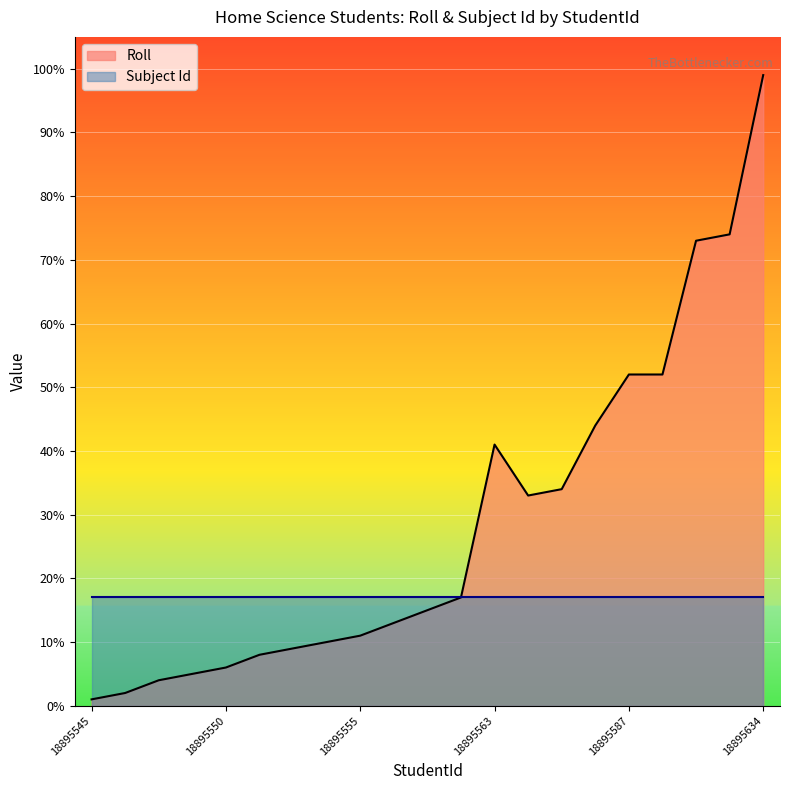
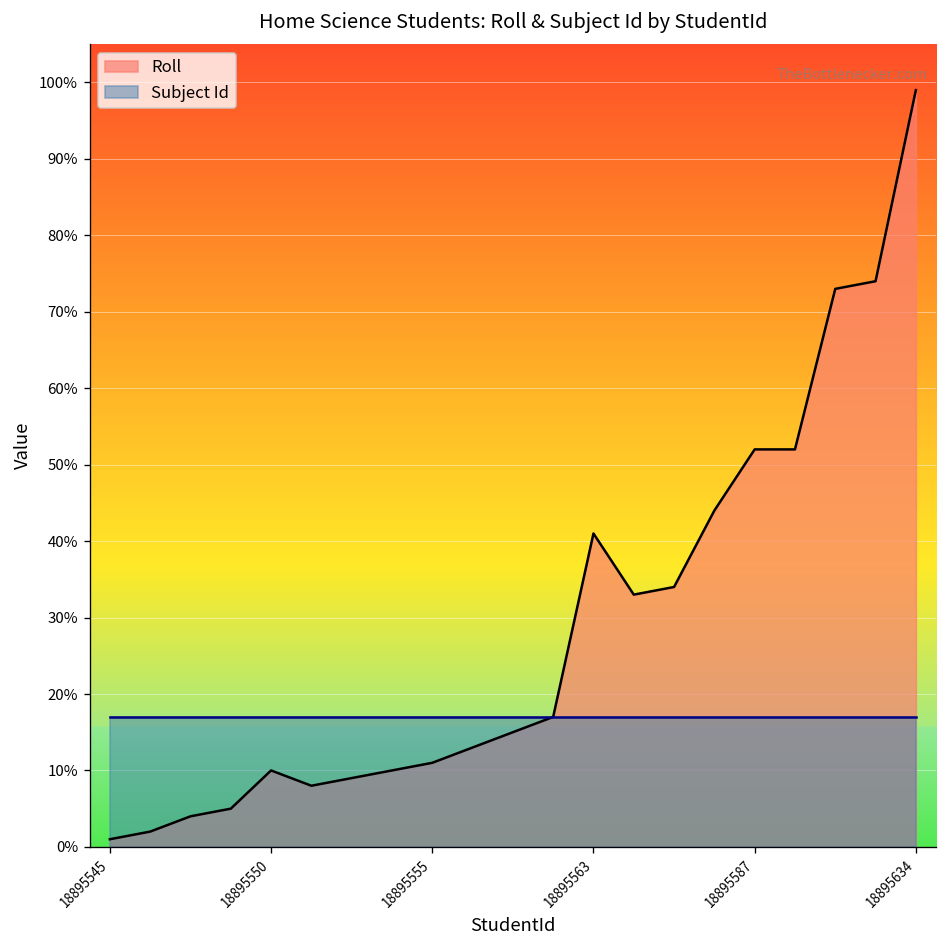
Roll, 18895550: 6% -> 10%
